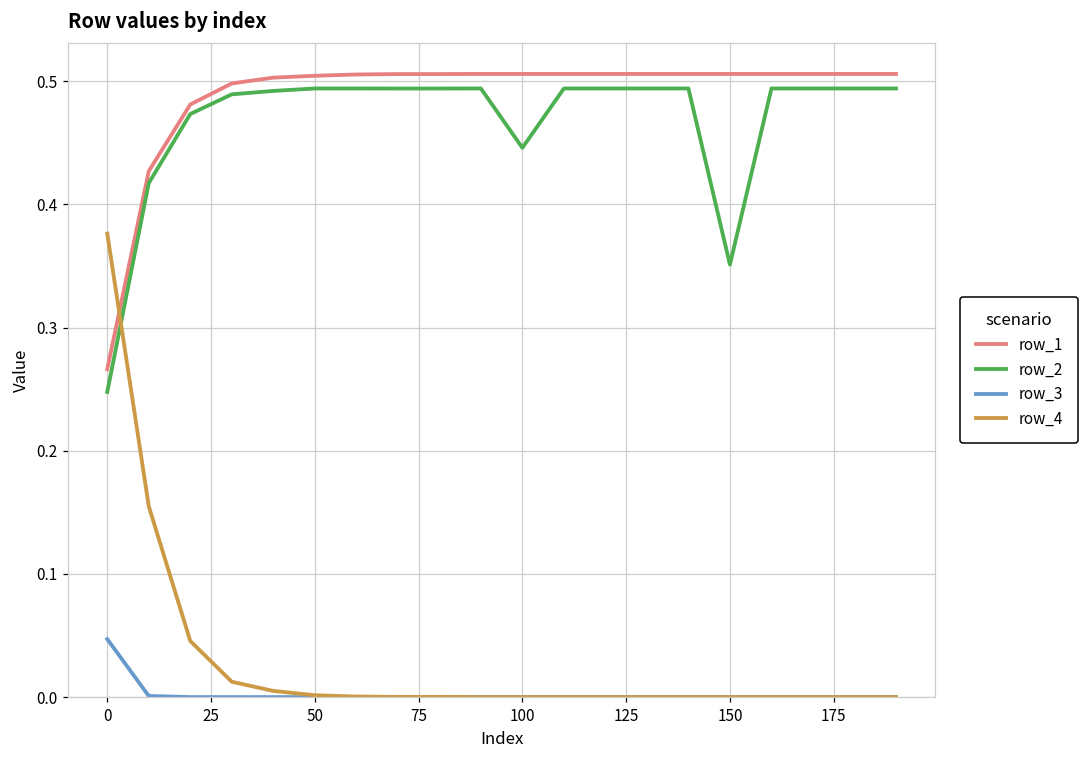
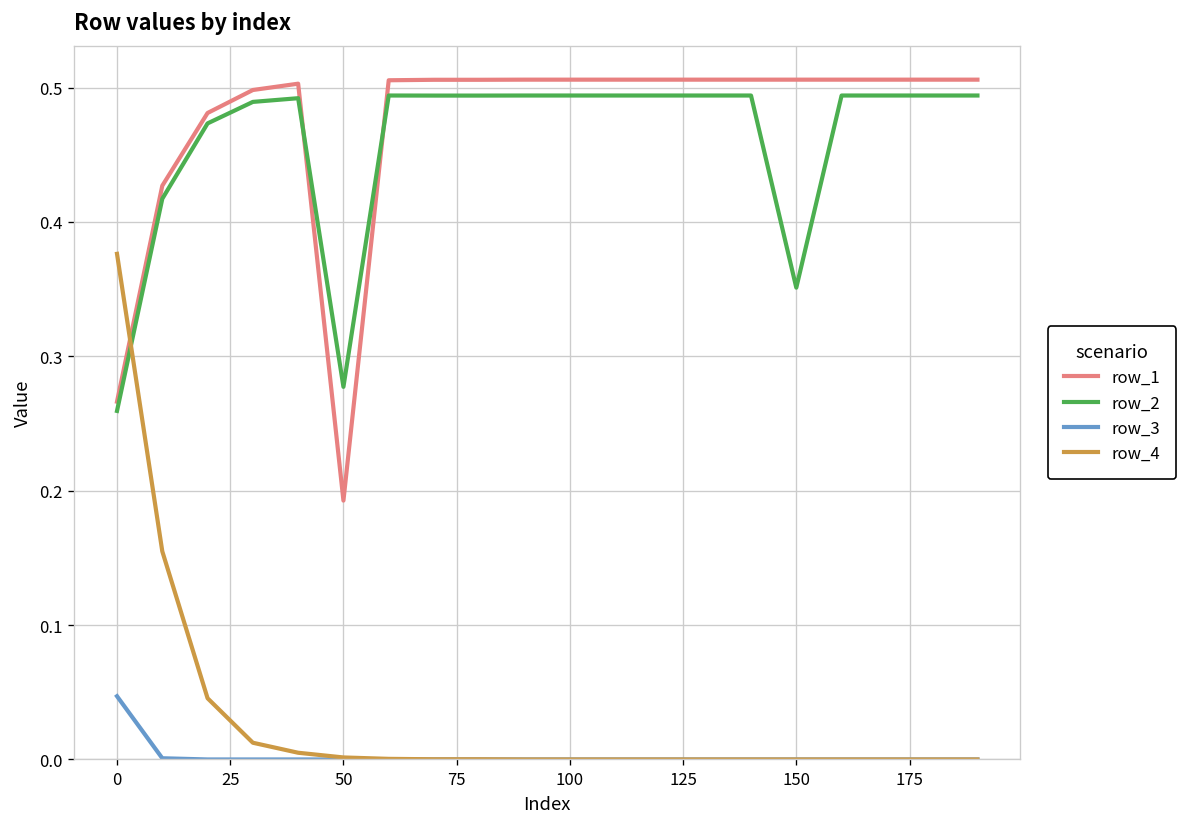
row_2, 0: 0.248 -> 0.259
row_1, 50: 0.504 -> 0.193
row_2, 50: 0.494 -> 0.277
row_2, 100: 0.446 -> 0.494
